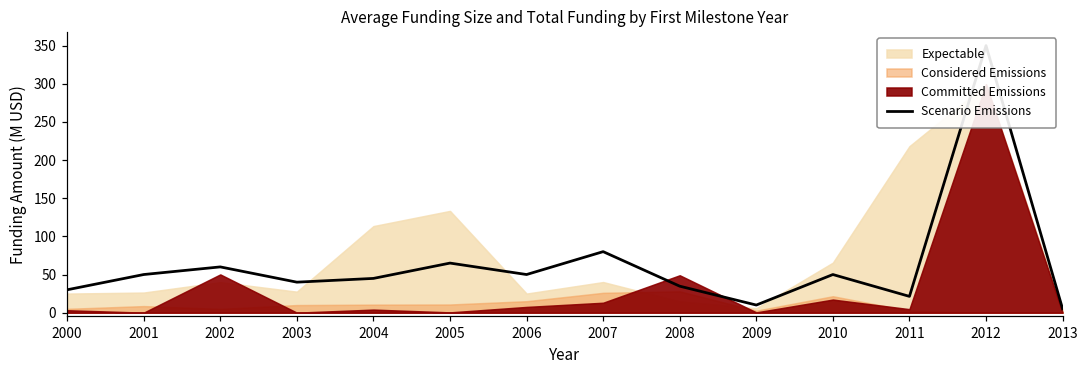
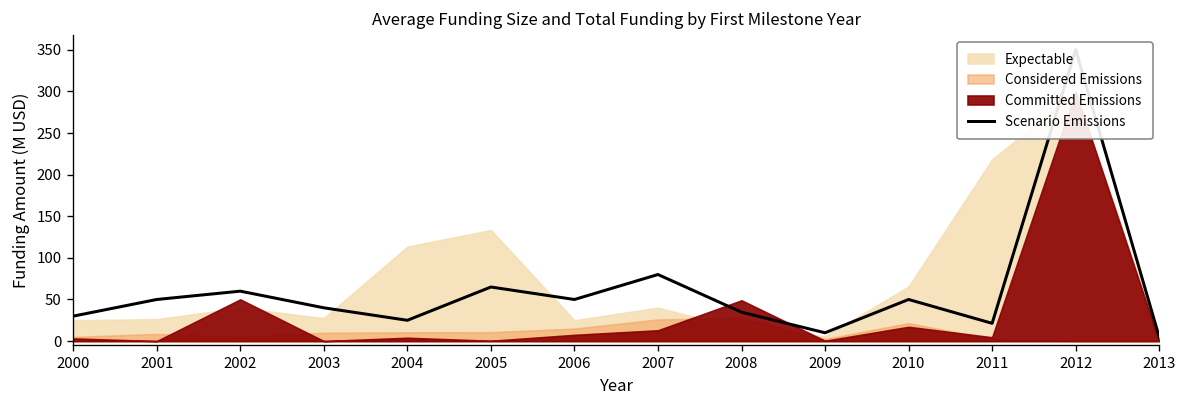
Scenario Emissions, 2004: 40 -> 30
